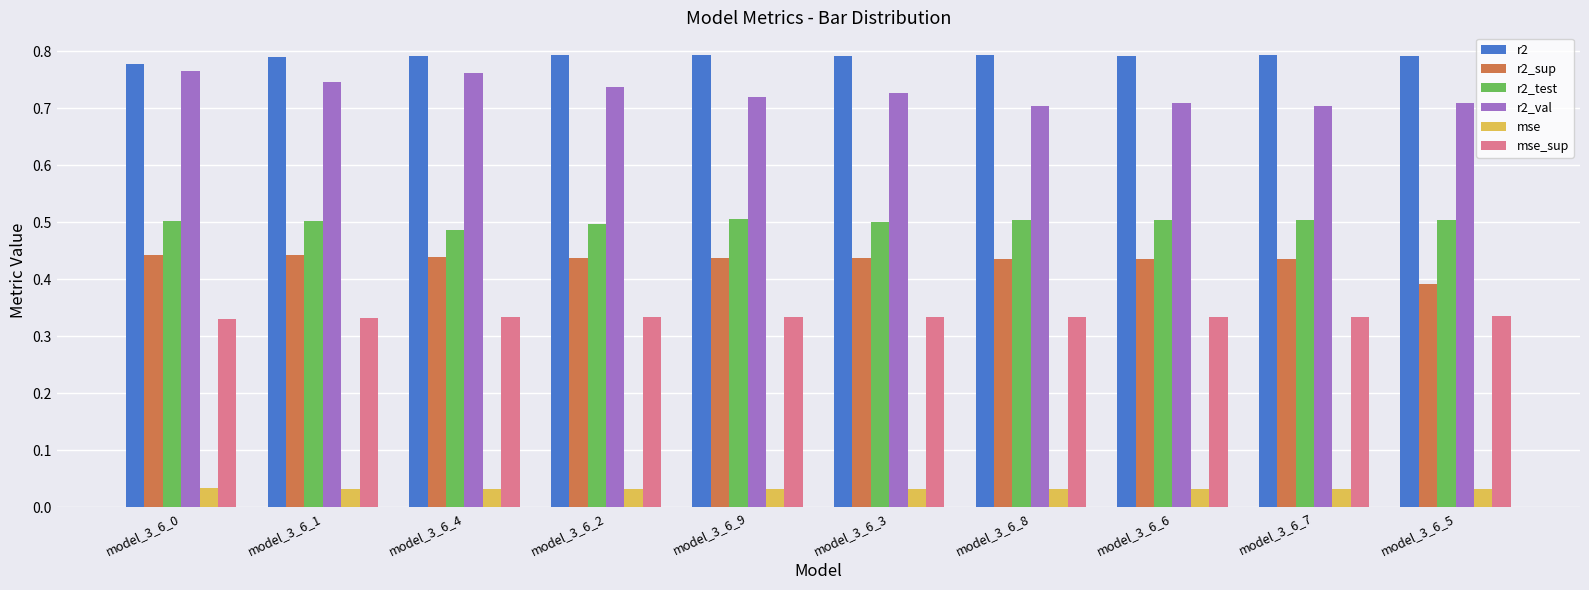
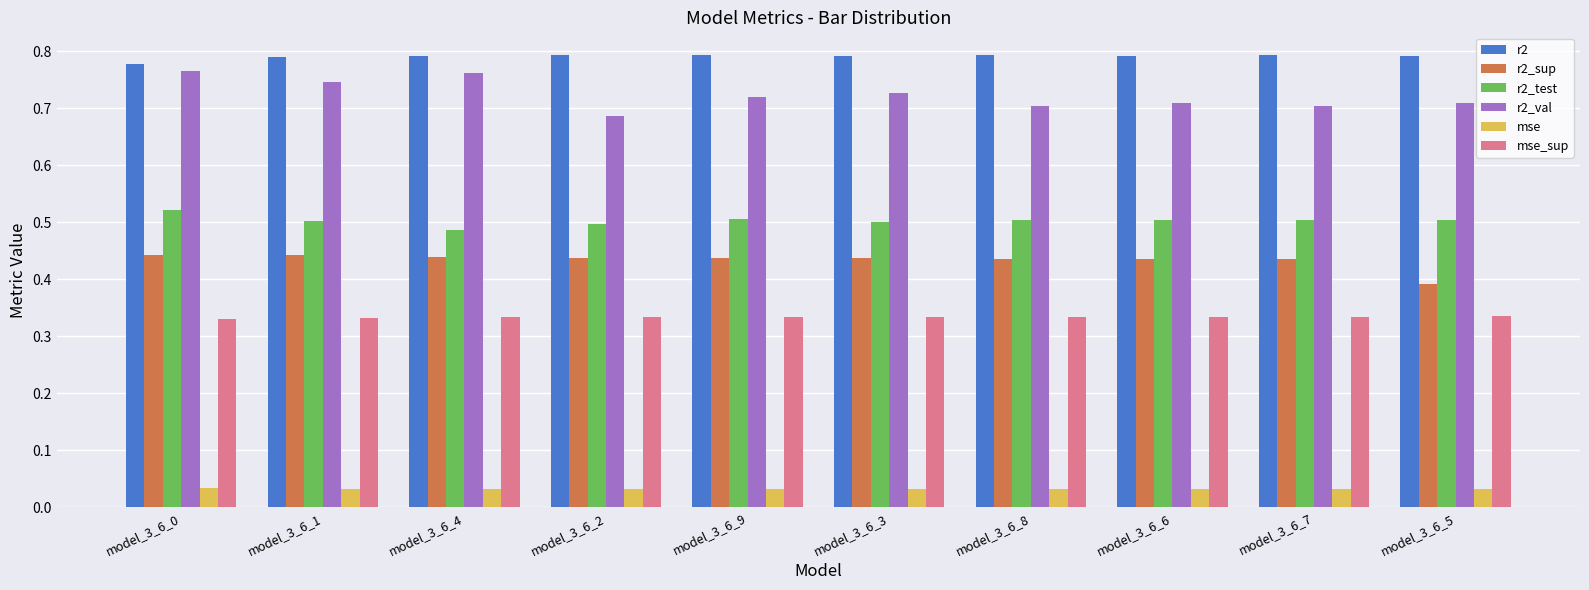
r2_test, model_3_6_0: 0.50 -> 0.52
r2_val, model_3_6_2: 0.74 -> 0.69
